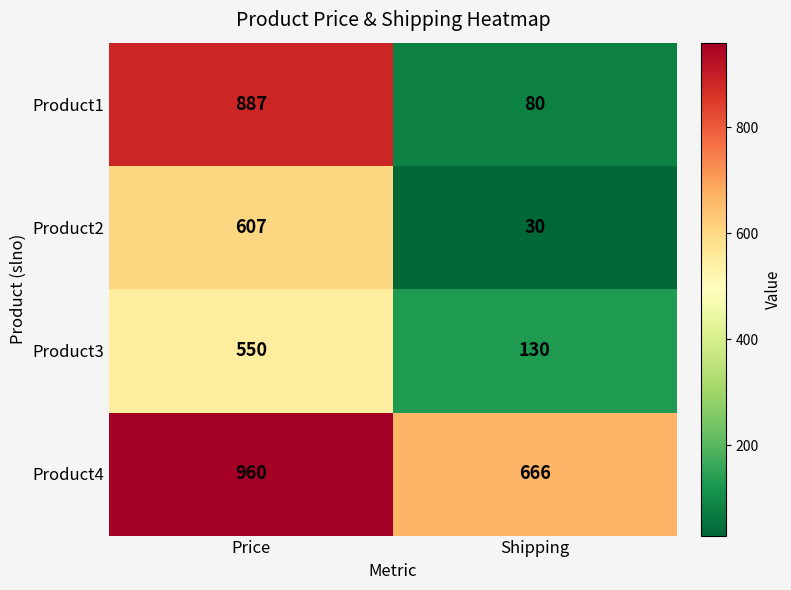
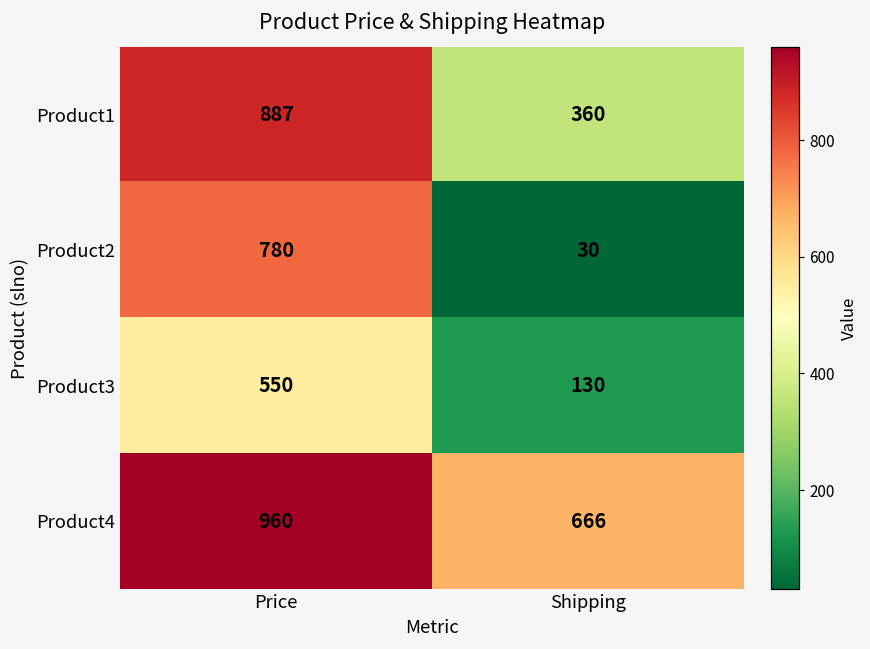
Product1, Shipping: 80 -> 360
Product2, Price: 607 -> 780
